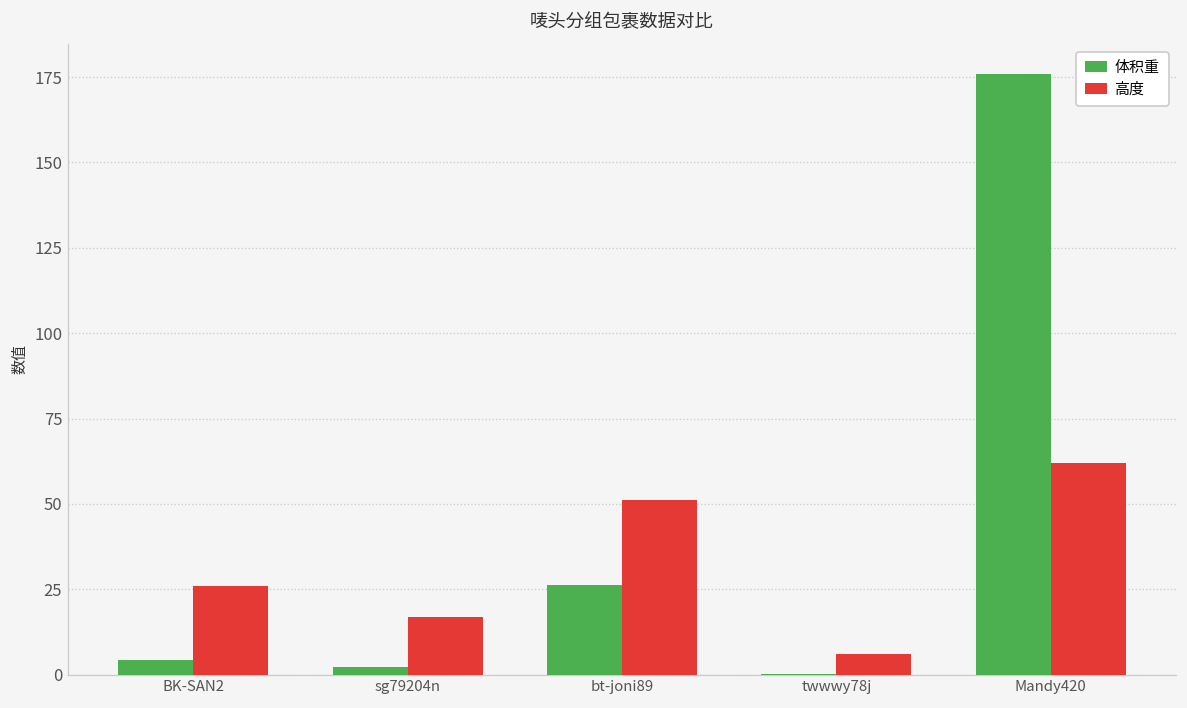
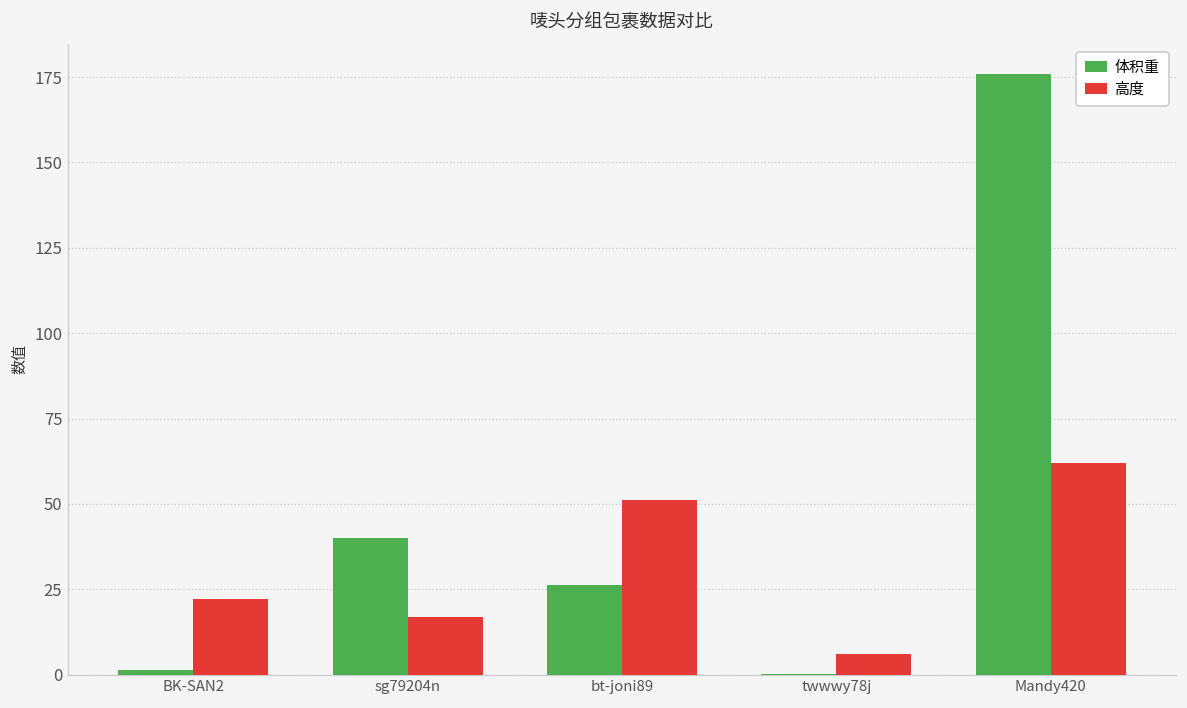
体积重, BK-SAN2: 4 -> 1
高度, BK-SAN2: 26 -> 22
体积重, sg79204n: 2 -> 40
